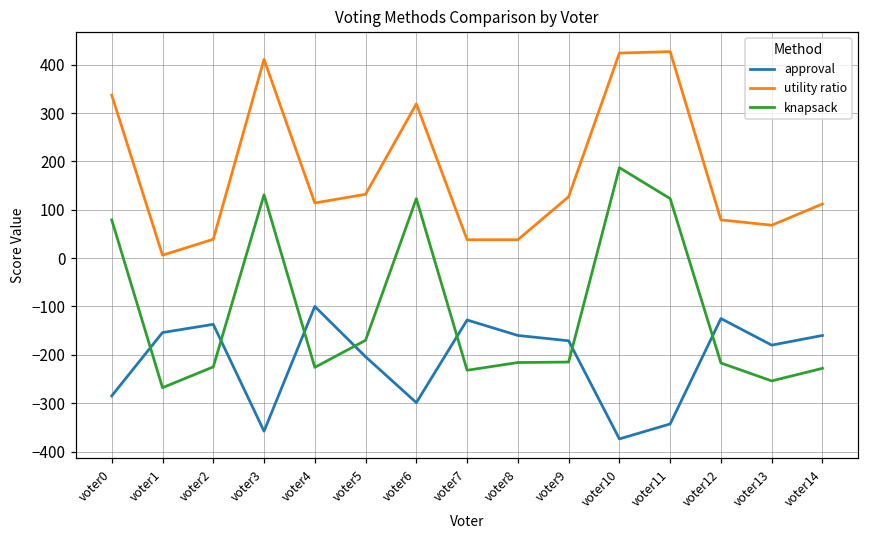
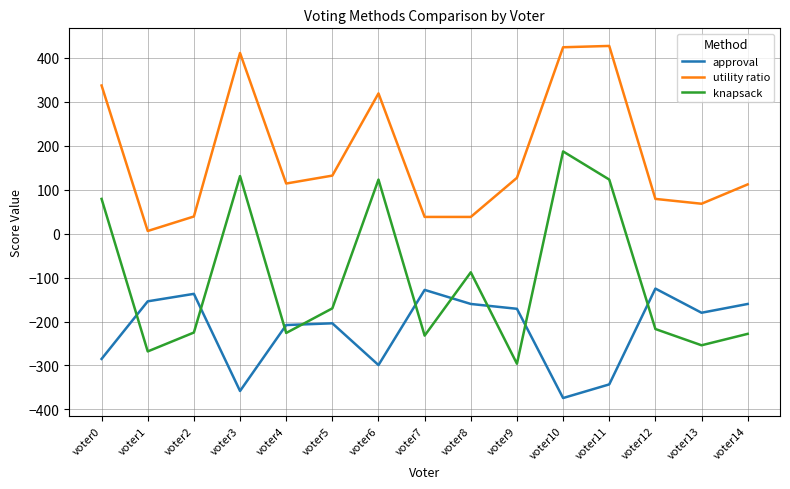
approval, voter4: -100 -> -210
knapsack, voter8: -220 -> -90
knapsack, voter9: -220 -> -300
